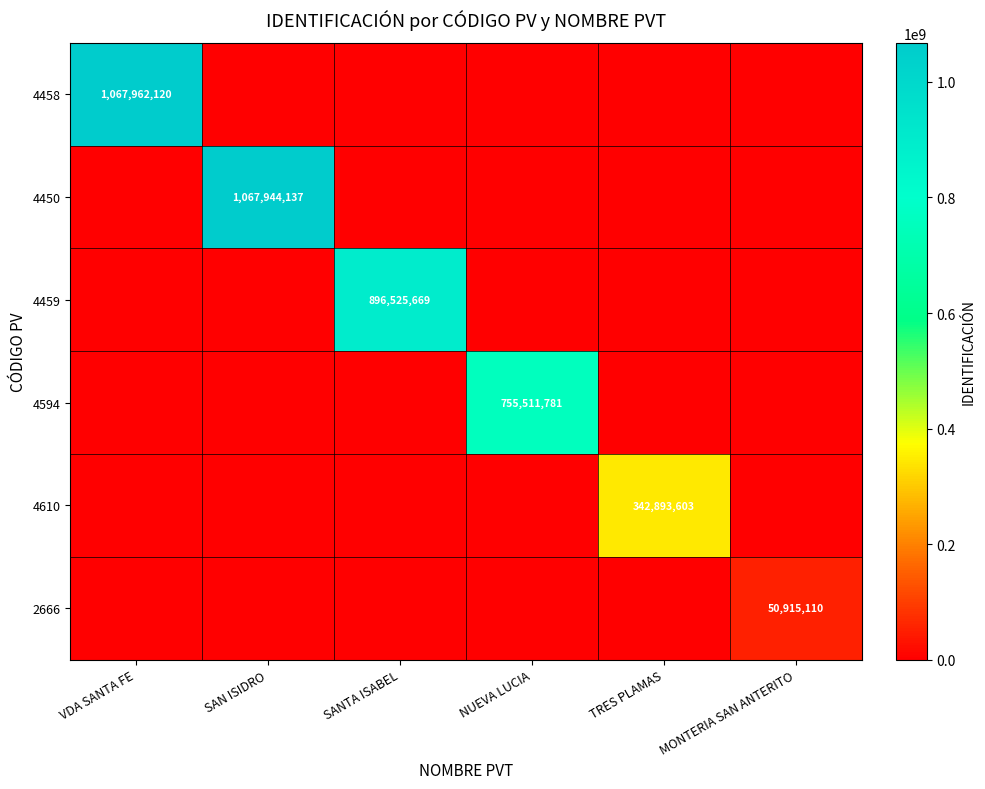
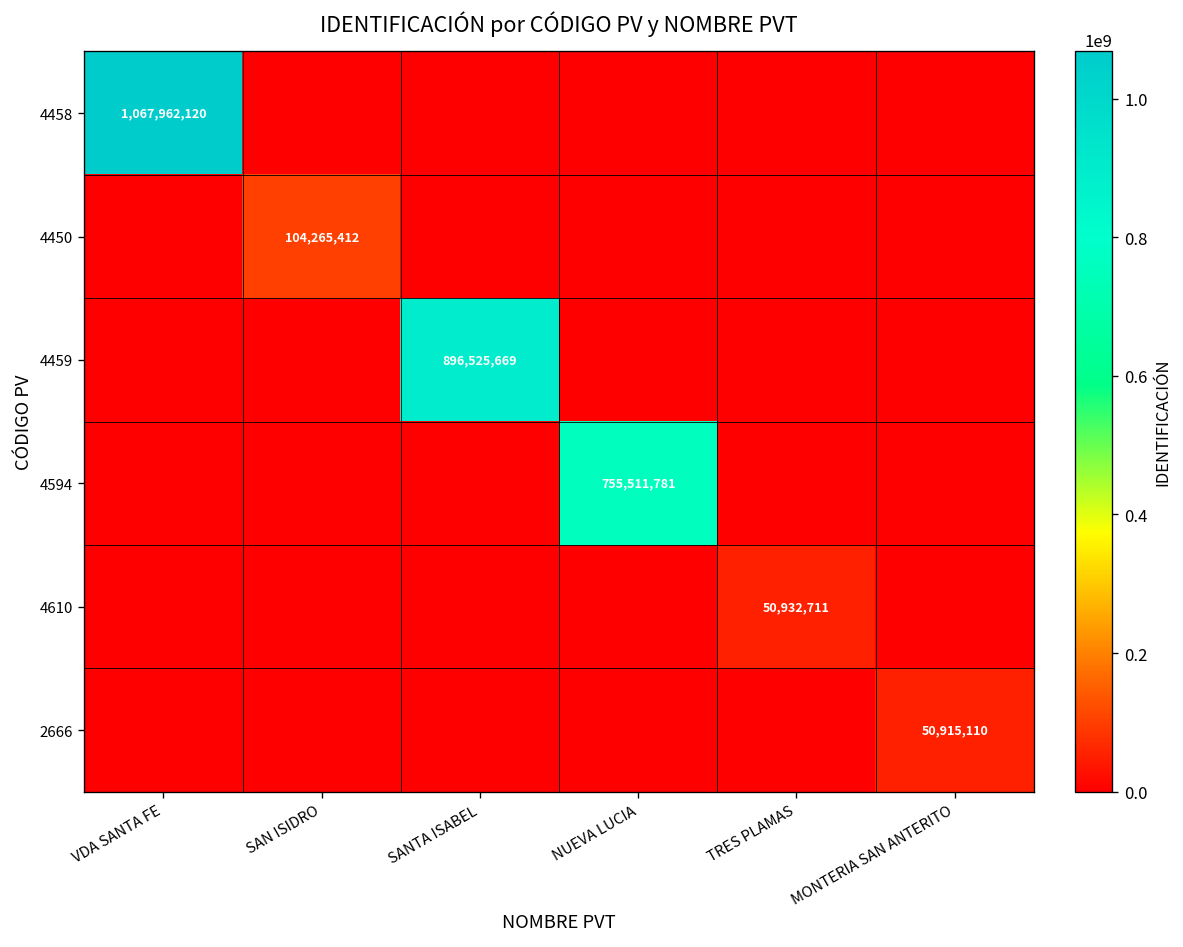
4450, SAN ISIDRO: 1,067,944,137 -> 104,265,412
4610, TRES PLAMAS: 342,893,603 -> 50,932,711
